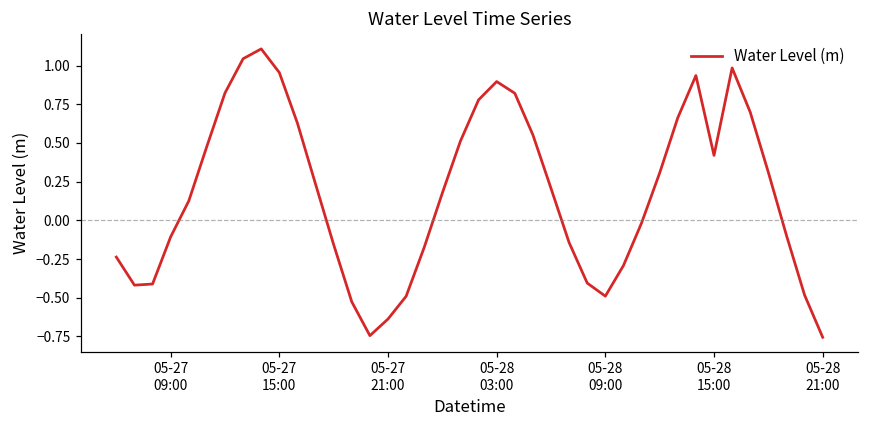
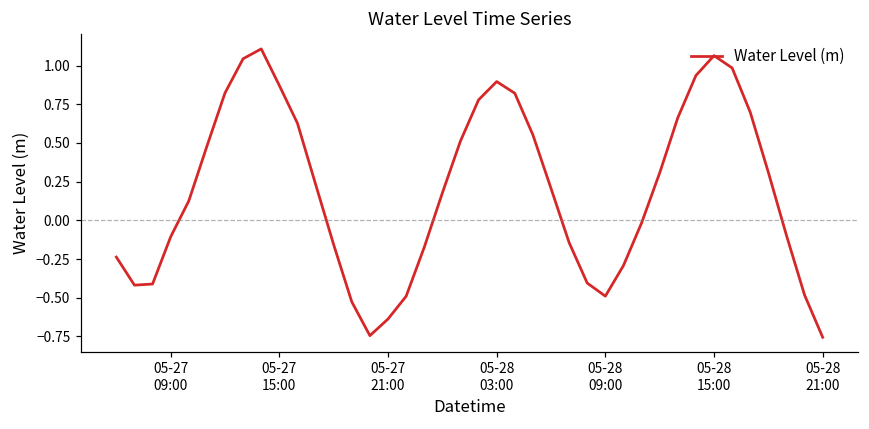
05-27 15:00: 0.95 -> 0.87
05-28 15:00: 0.42 -> 1.06
